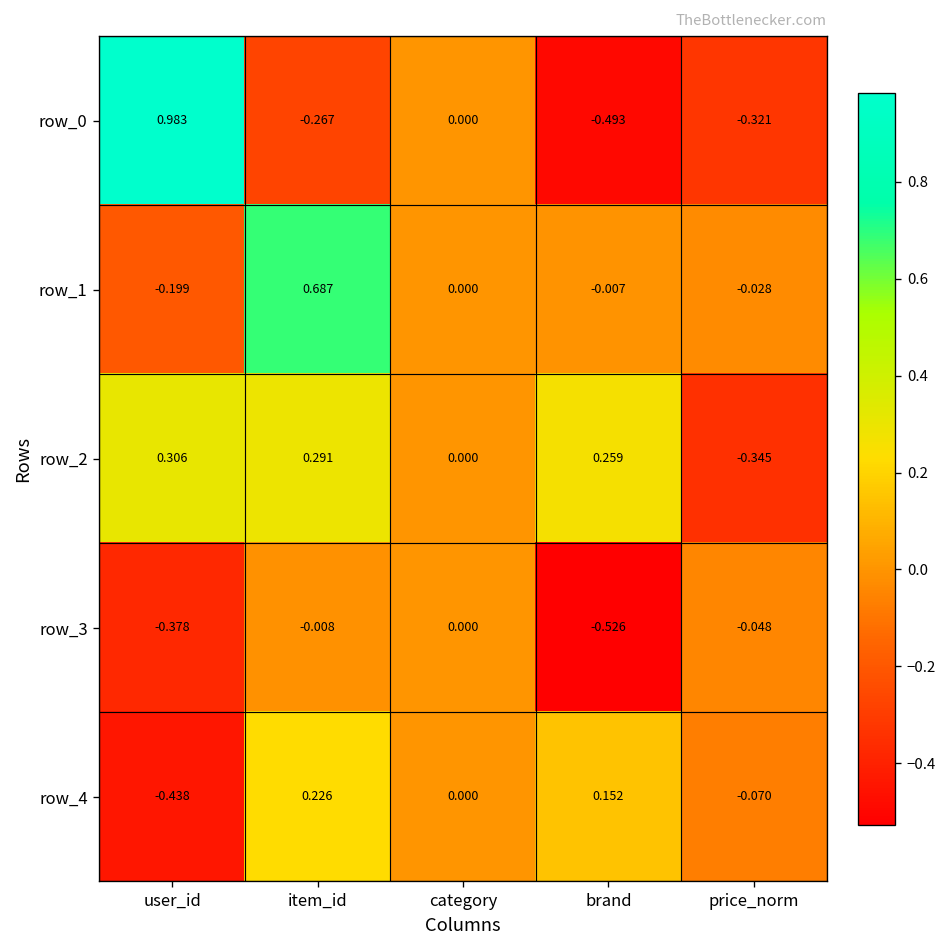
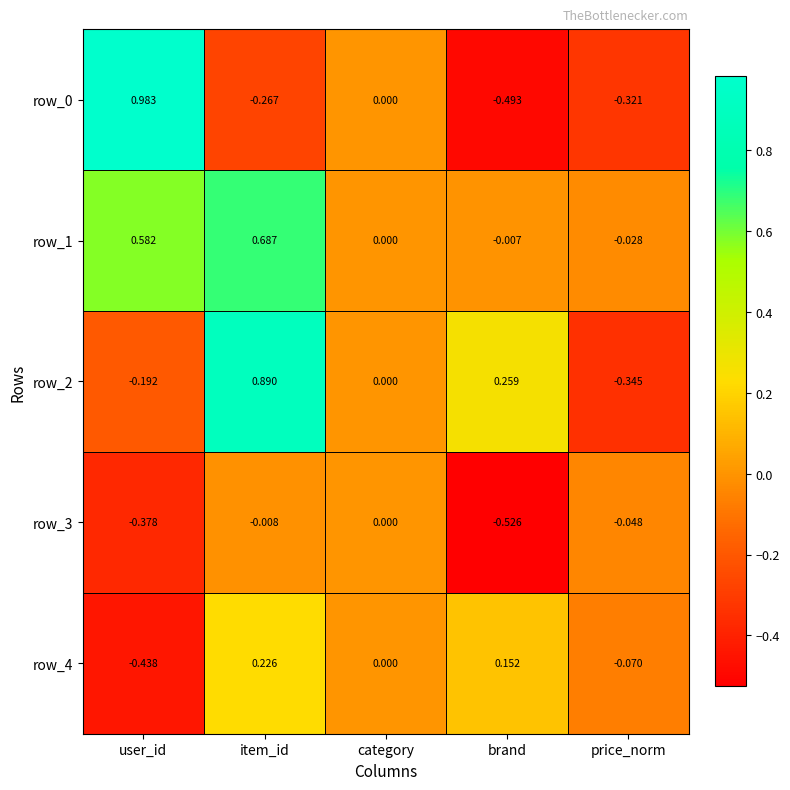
row_1, user_id: -0.199 -> 0.582
row_2, user_id: 0.306 -> -0.192
row_2, item_id: 0.291 -> 0.890
